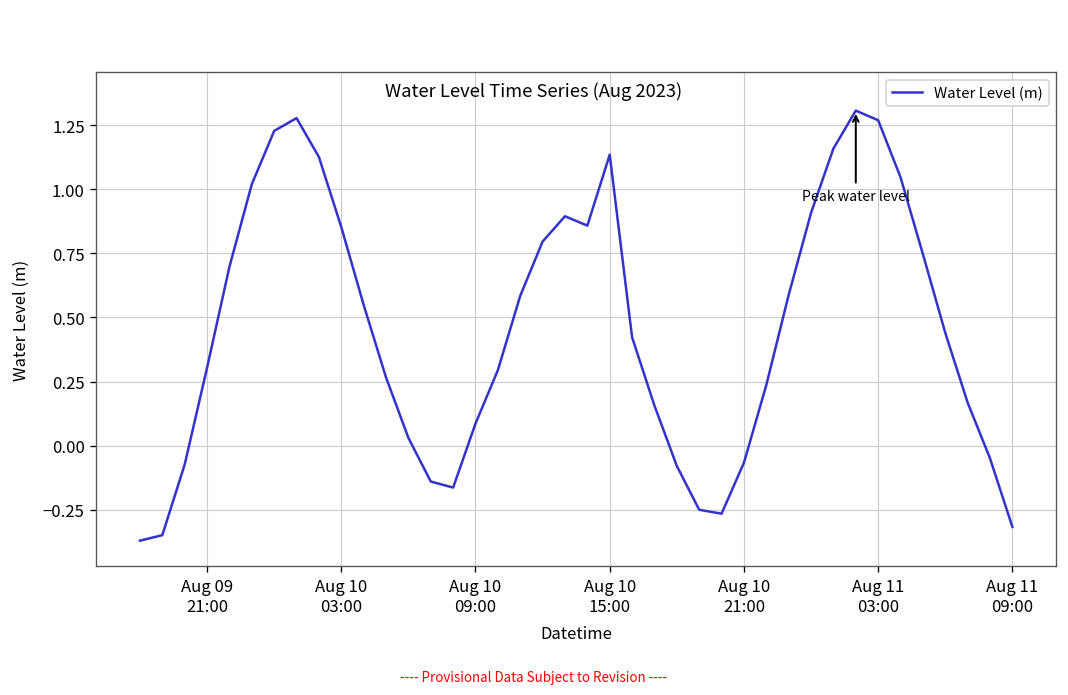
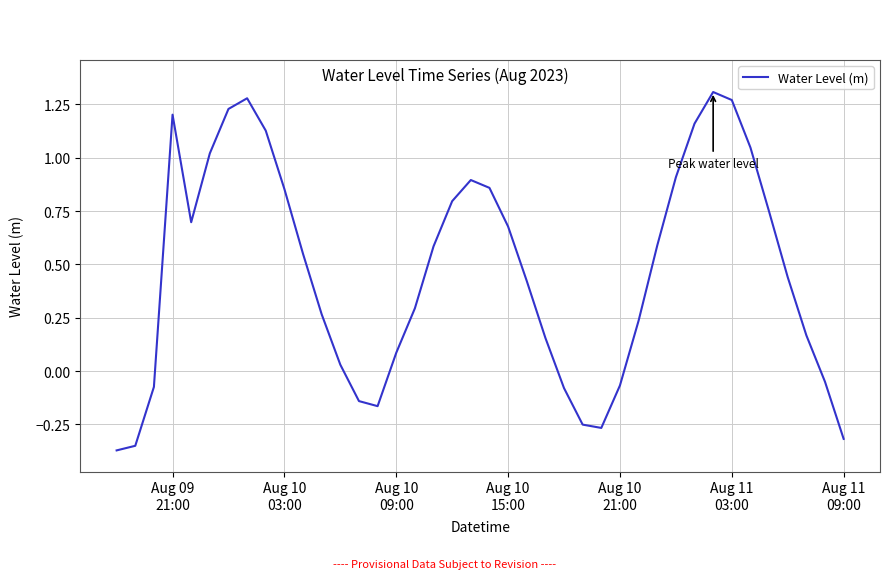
Aug 09 21:00: 0.30 -> 1.20
Aug 10 15:00: 1.14 -> 0.68
